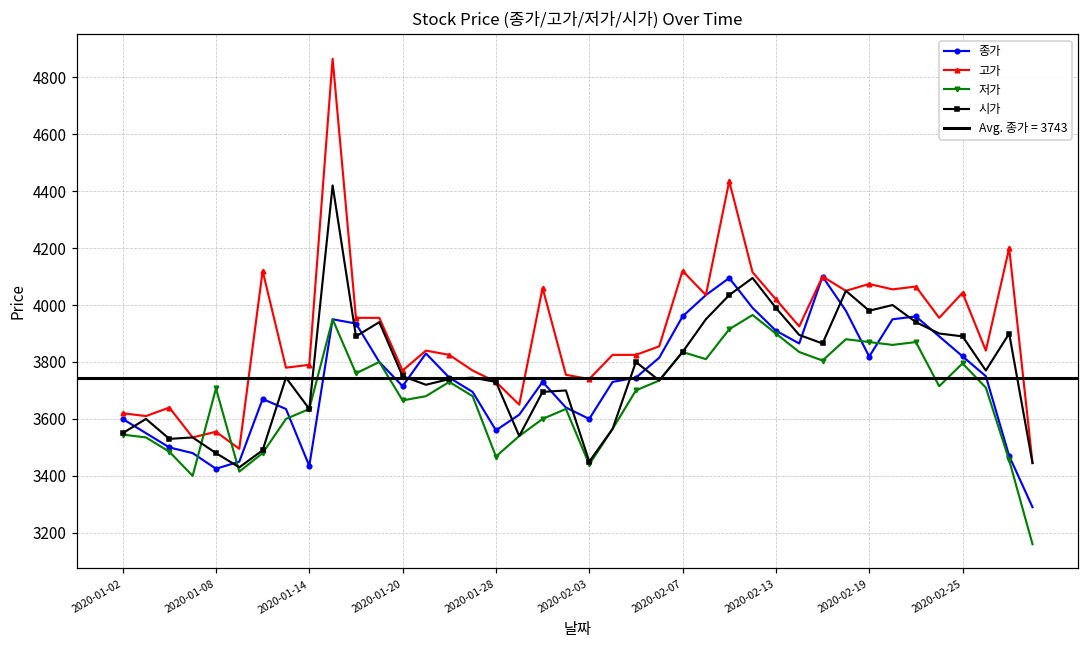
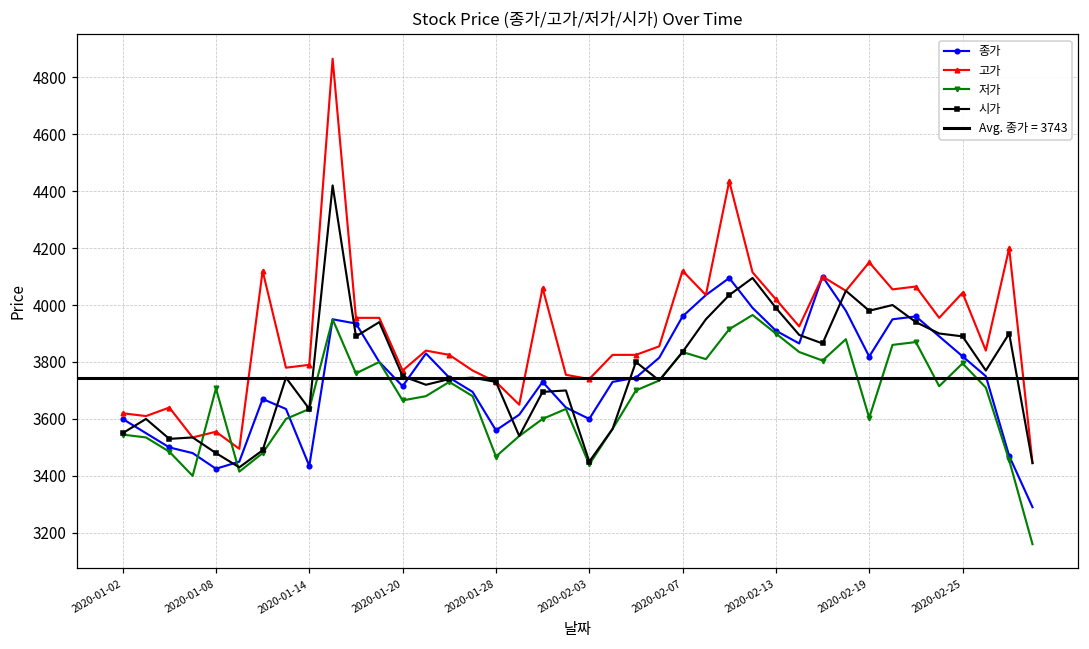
고가, 2020-02-19: 4070 -> 4150
저가, 2020-02-19: 3870 -> 3600
